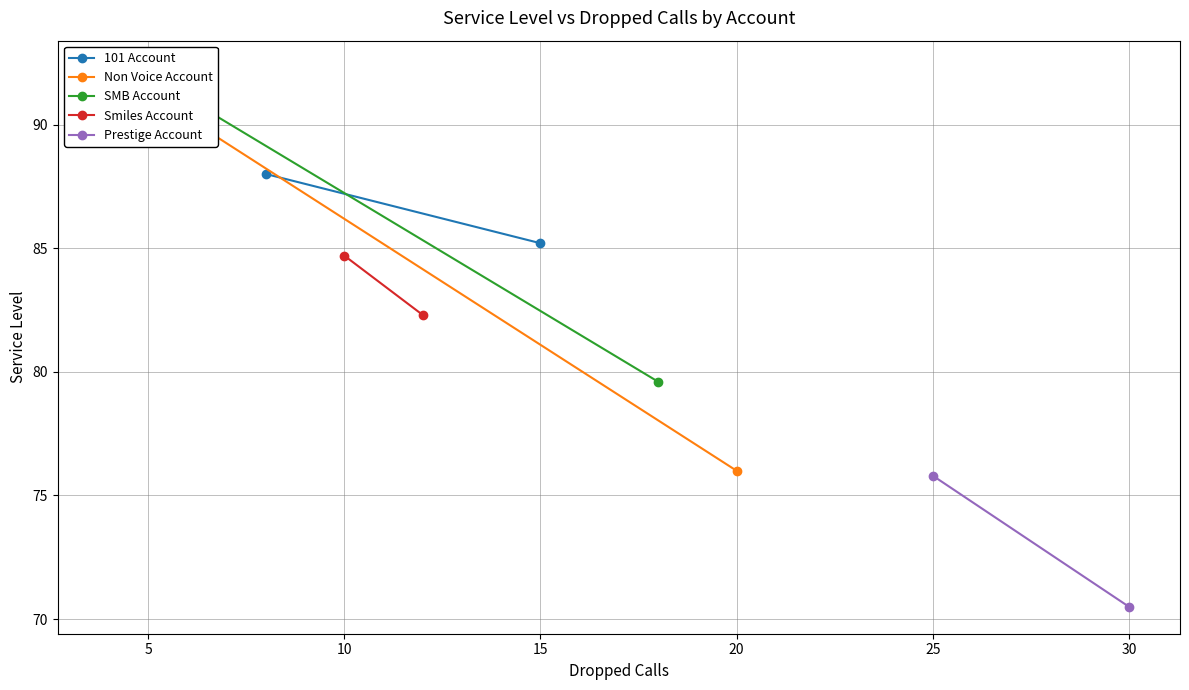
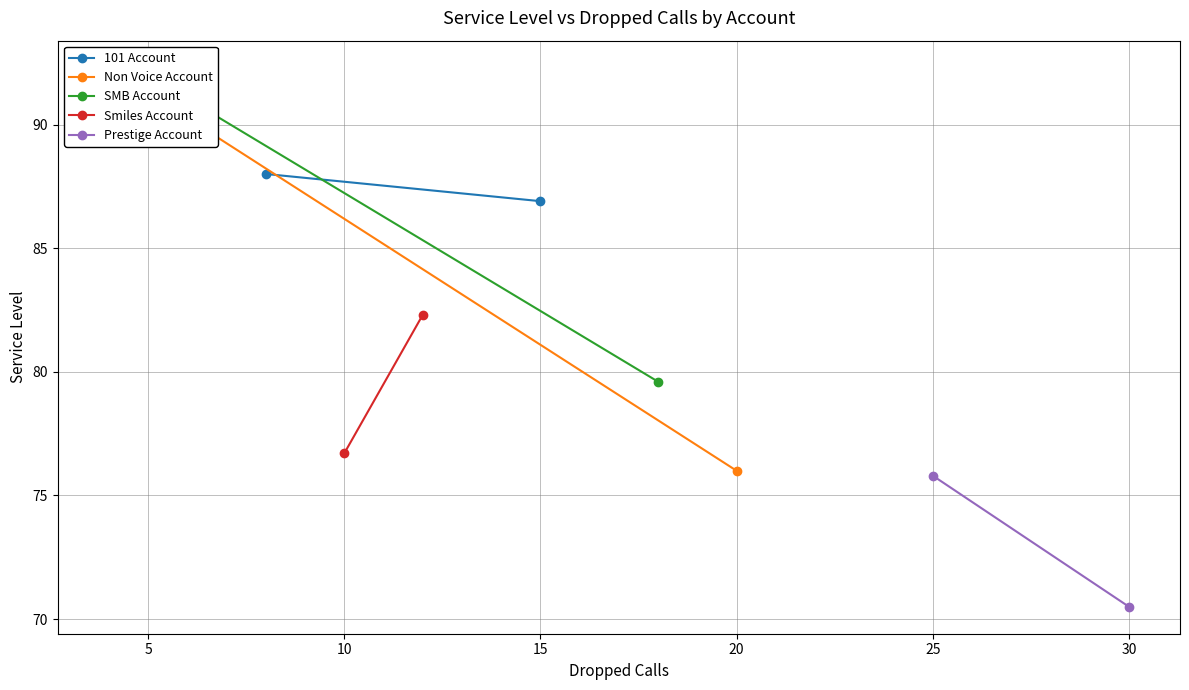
Smiles Account, 10: 84.7 -> 76.7
101 Account, 15: 85.2 -> 86.9
